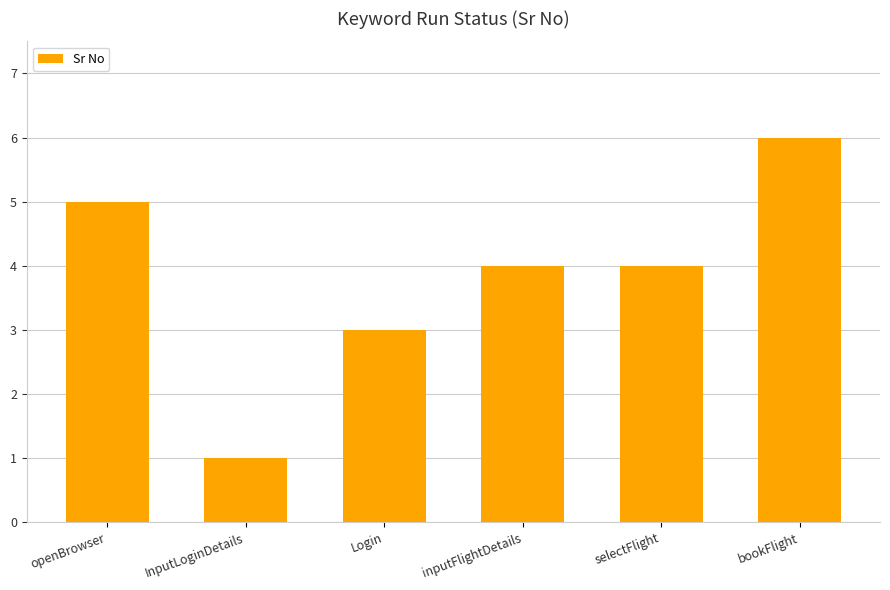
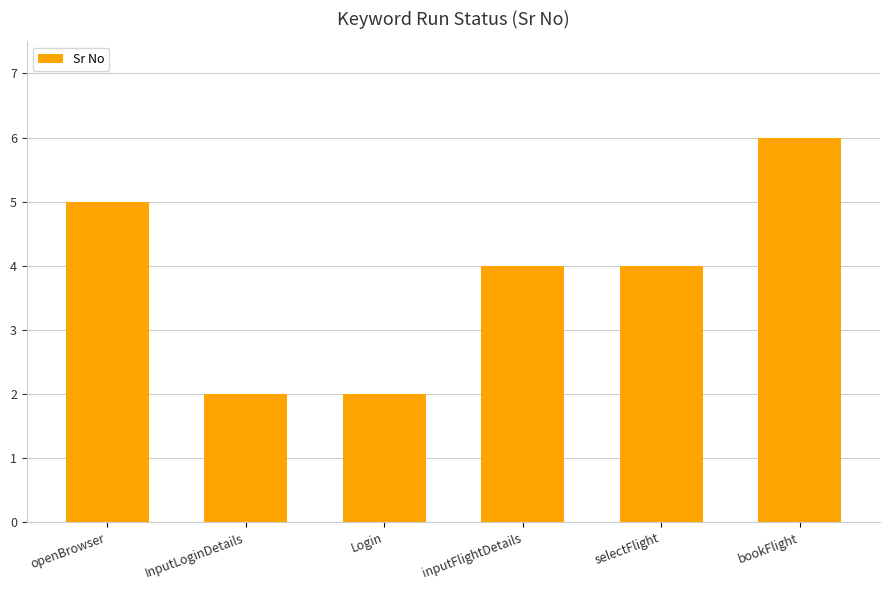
InputLoginDetails: 1 -> 2
Login: 3 -> 2
